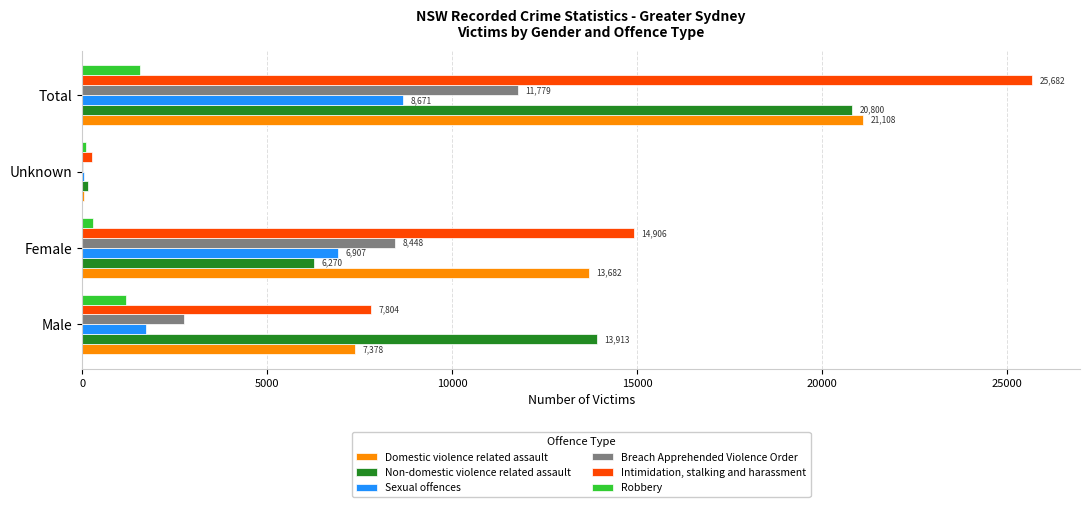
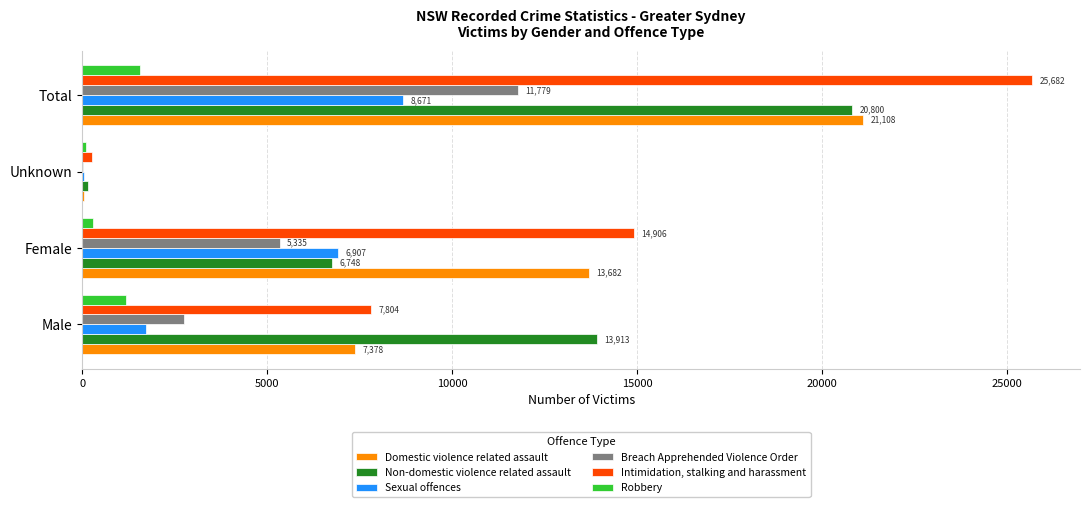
Breach Apprehended Violence Order, Female: 8,448 -> 5,335
Non-domestic violence related assault, Female: 6,270 -> 6,748
